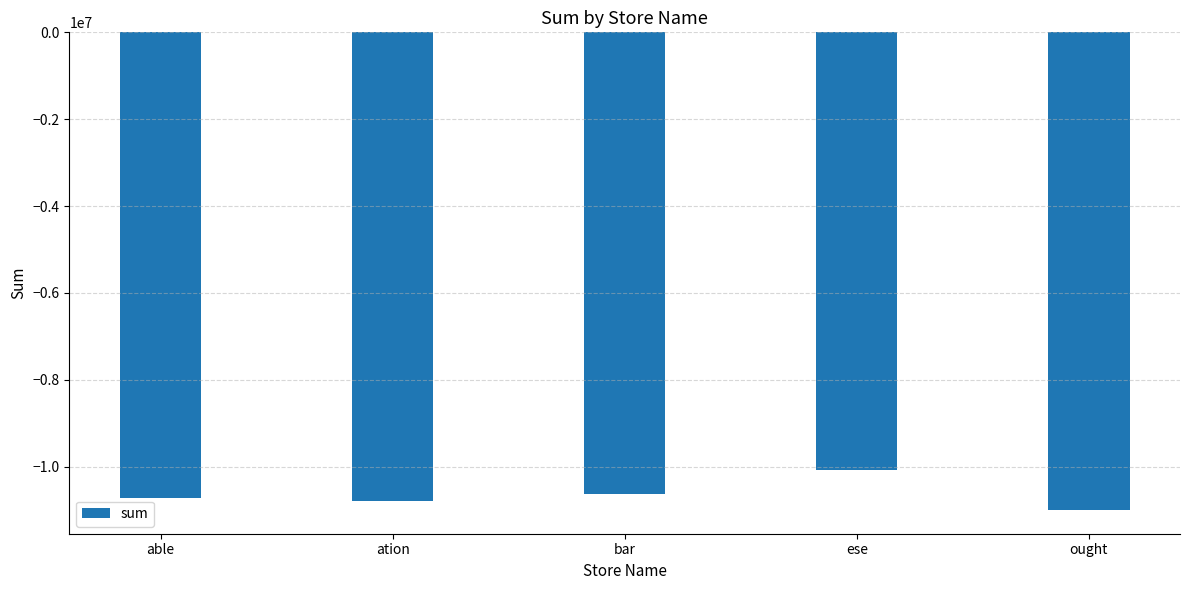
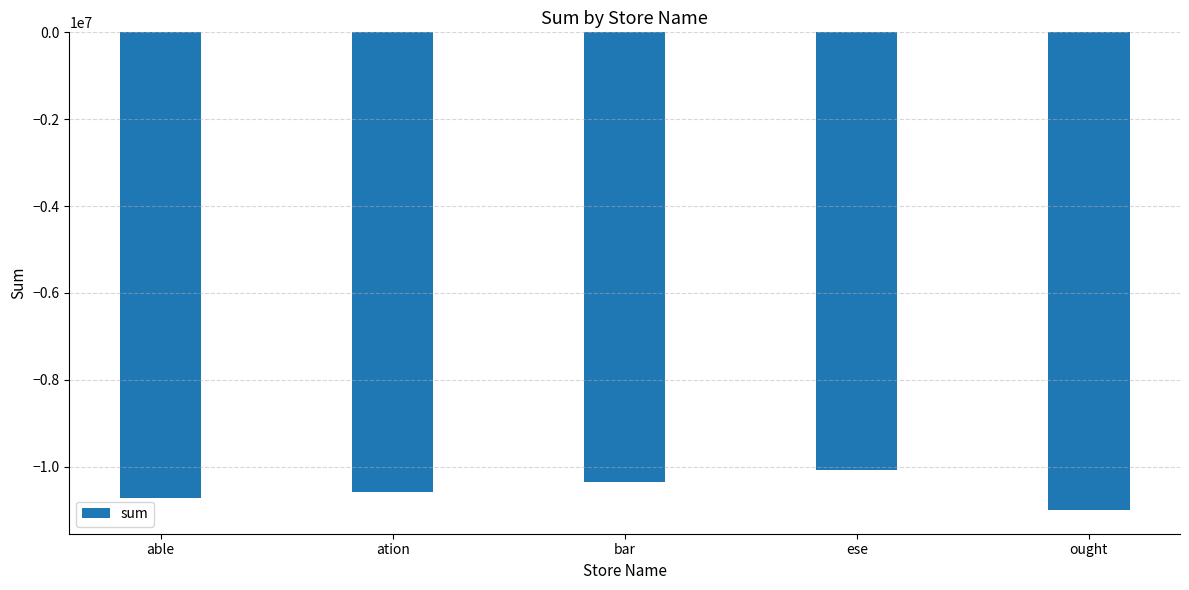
ation: -10800000 -> -10600000
bar: -10600000 -> -10400000
